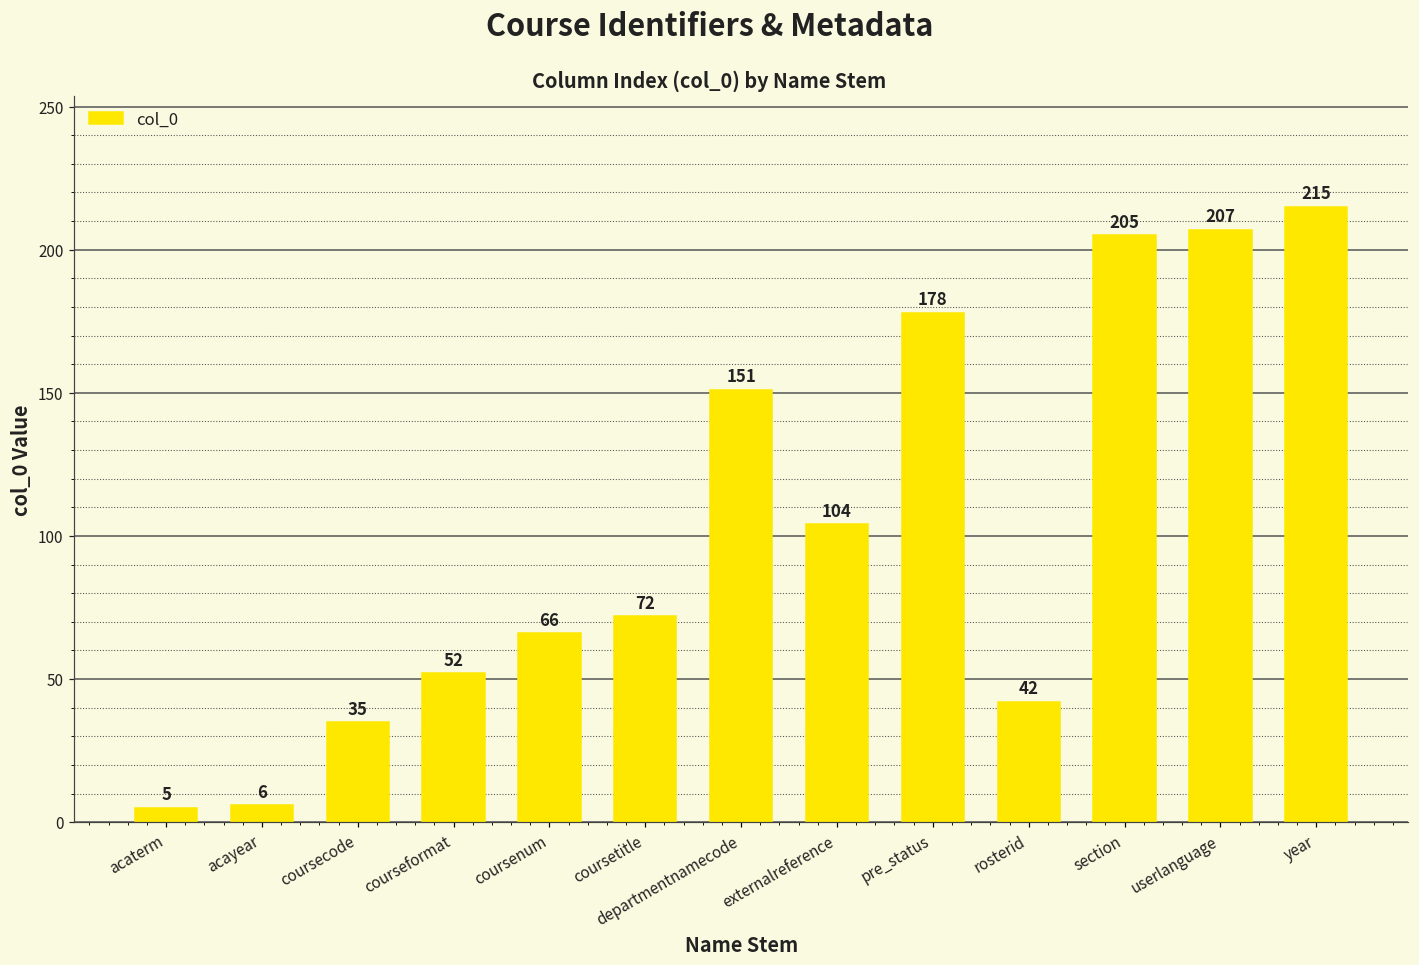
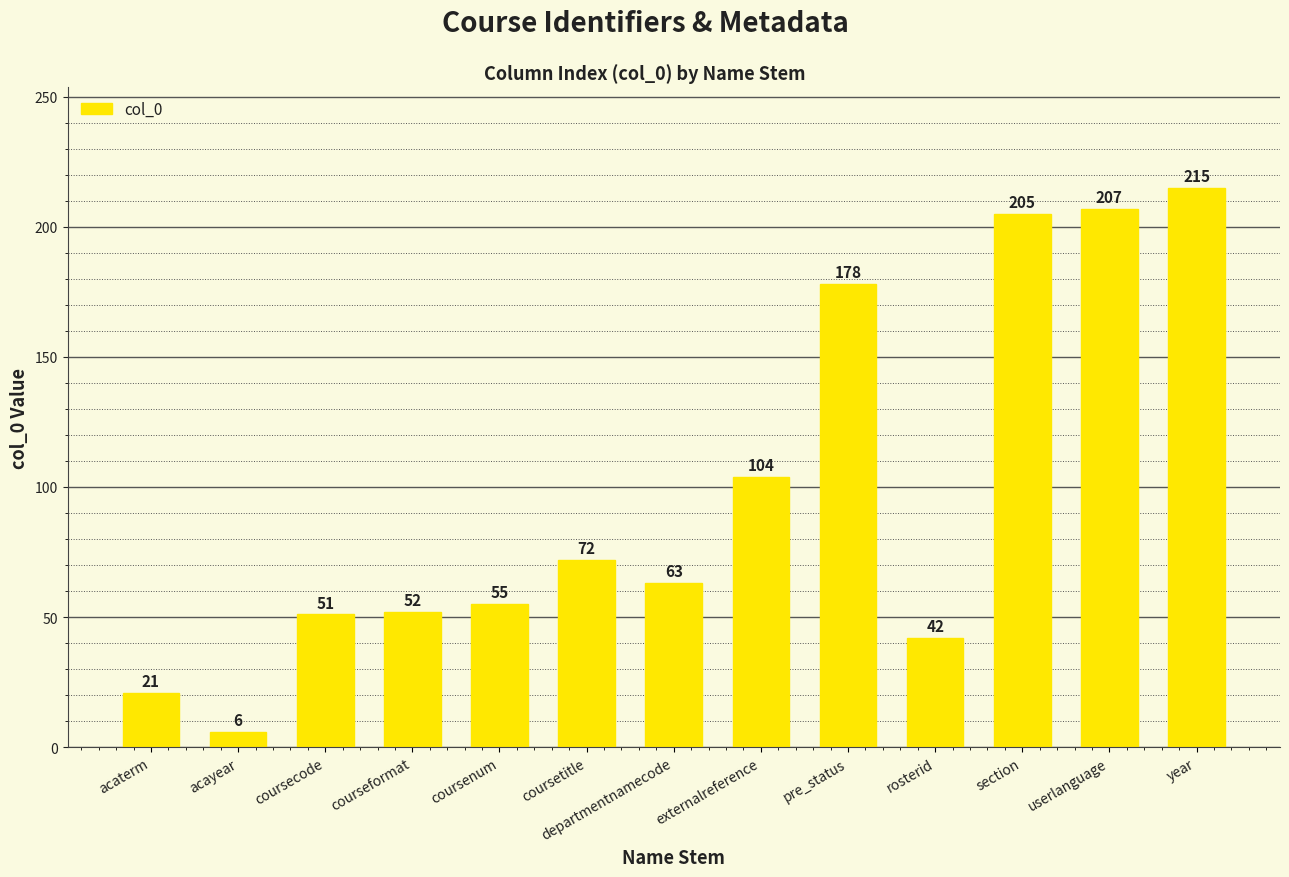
acaterm: 5 -> 21
coursecode: 35 -> 51
coursenum: 66 -> 55
departmentnamecode: 151 -> 63
